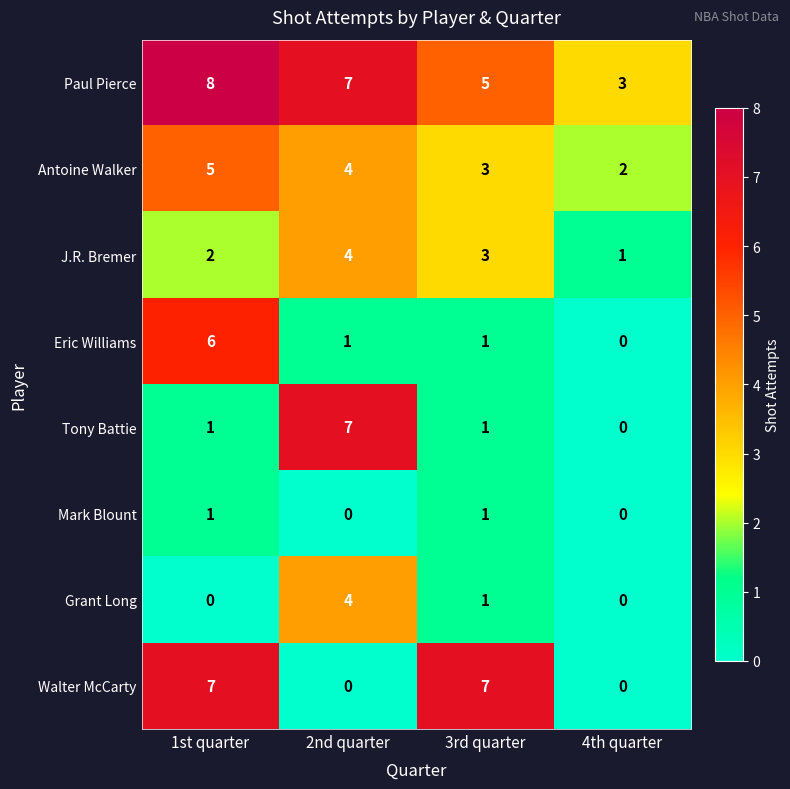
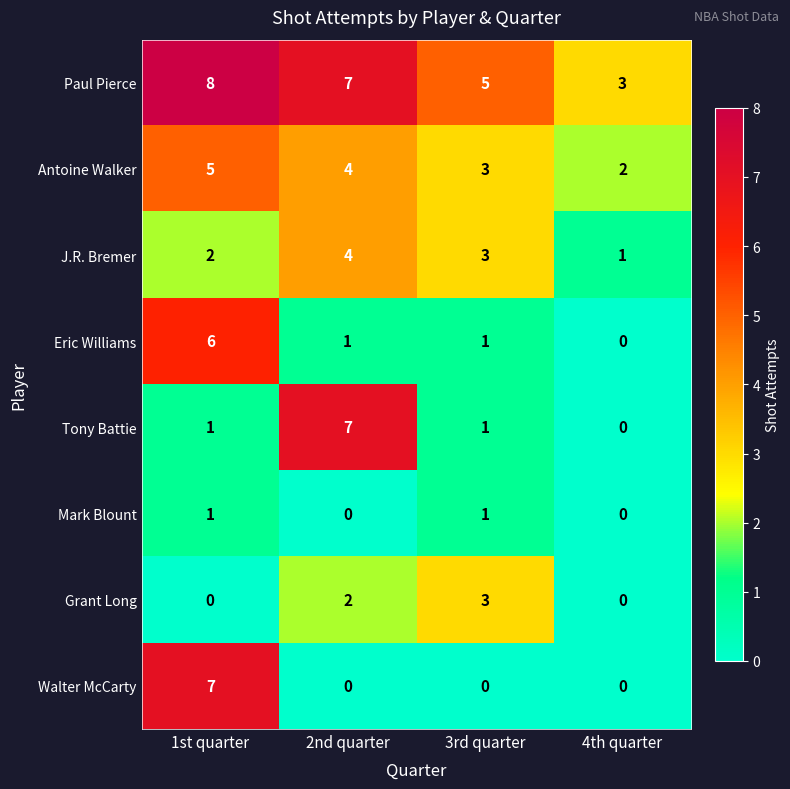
Grant Long, 2nd quarter: 4 -> 2
Grant Long, 3rd quarter: 1 -> 3
Walter McCarty, 3rd quarter: 7 -> 0
